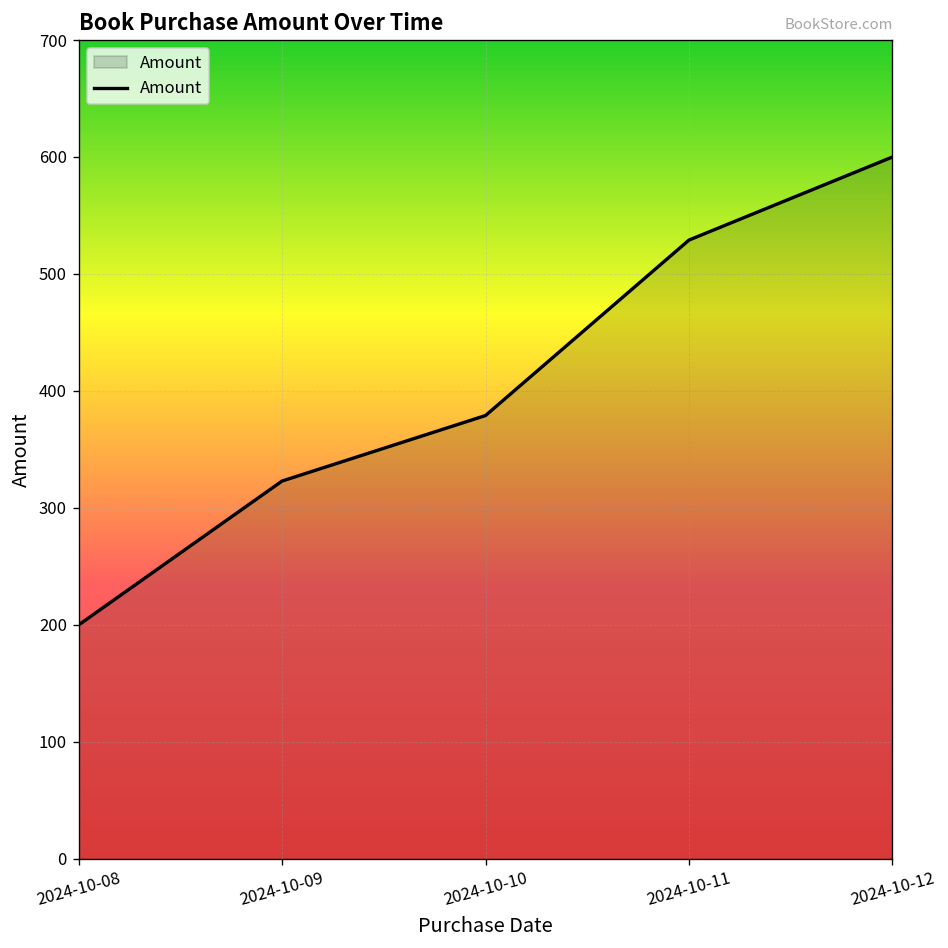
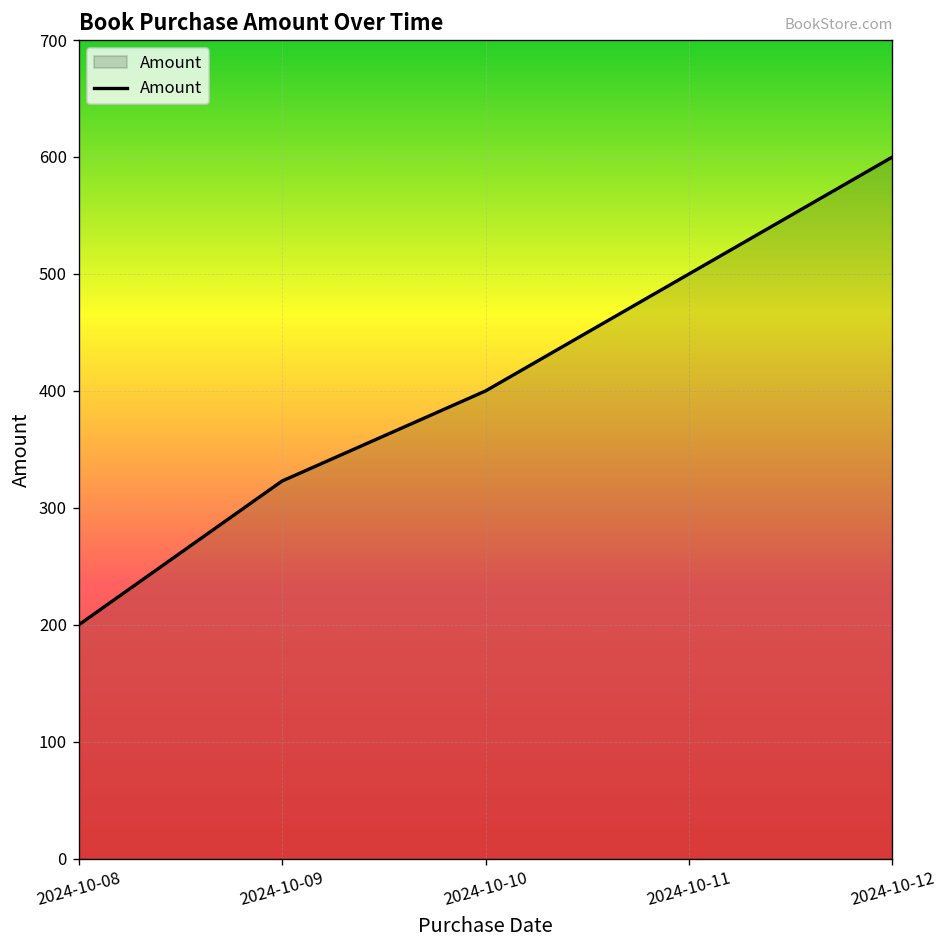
2024-10-10: 380 -> 400
2024-10-11: 530 -> 500
